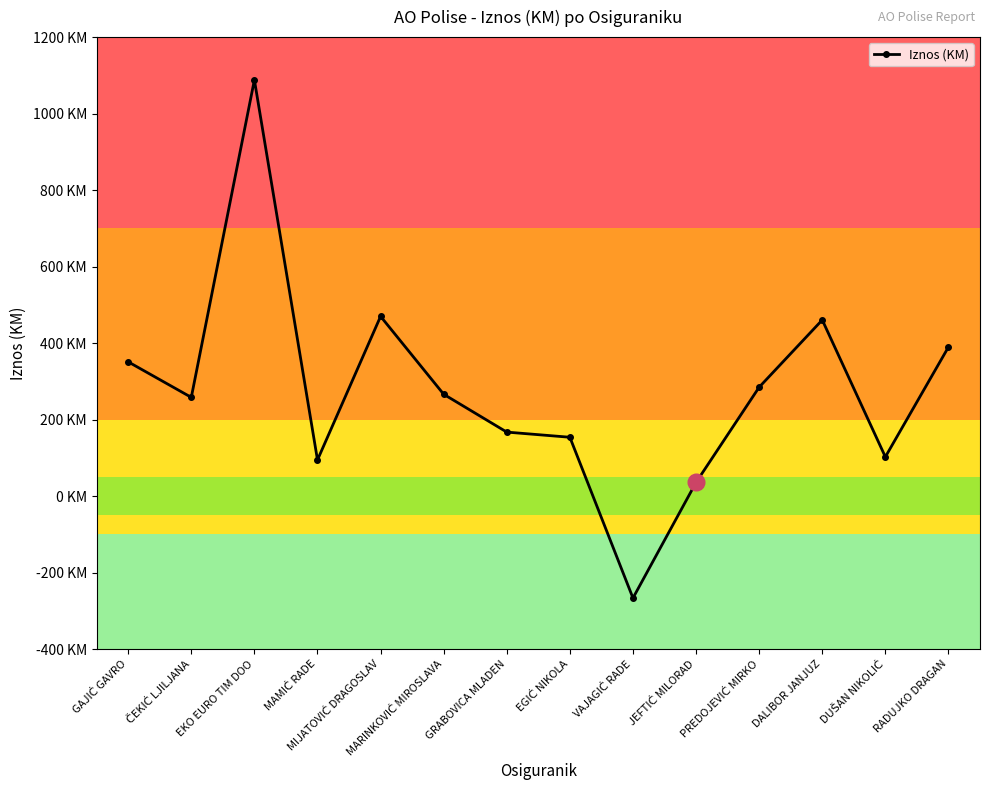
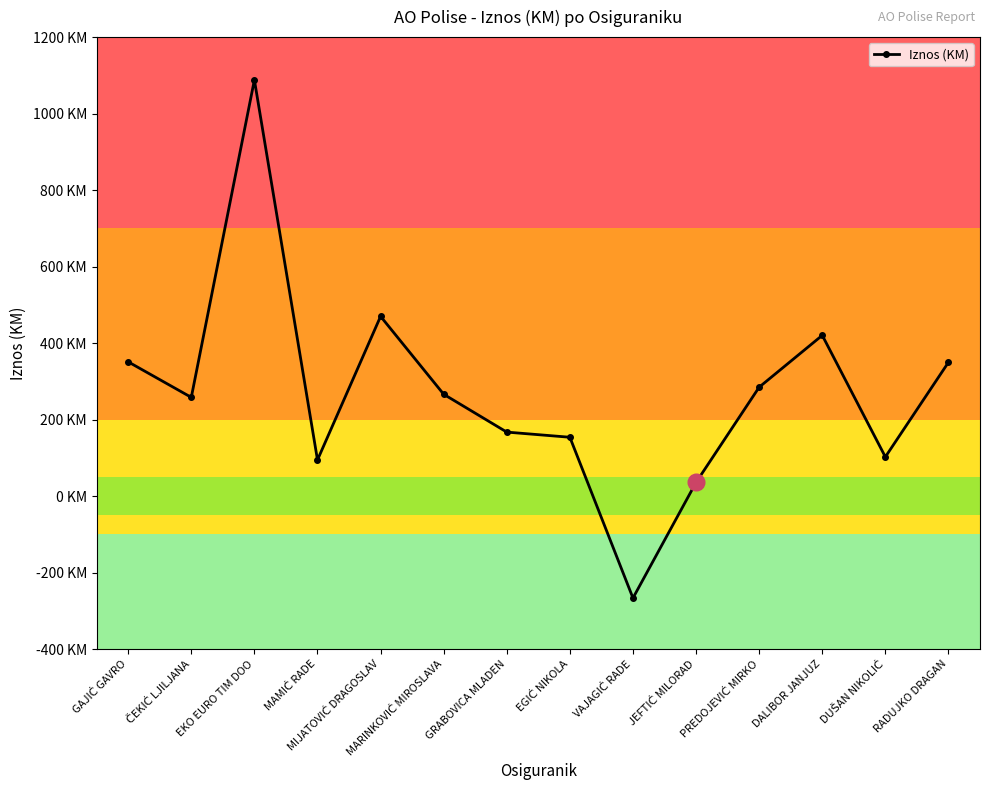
Iznos (KM), DALIBOR JANJUZ: 460 KM -> 420 KM
Iznos (KM), RADUJKO DRAGAN: 390 KM -> 350 KM
